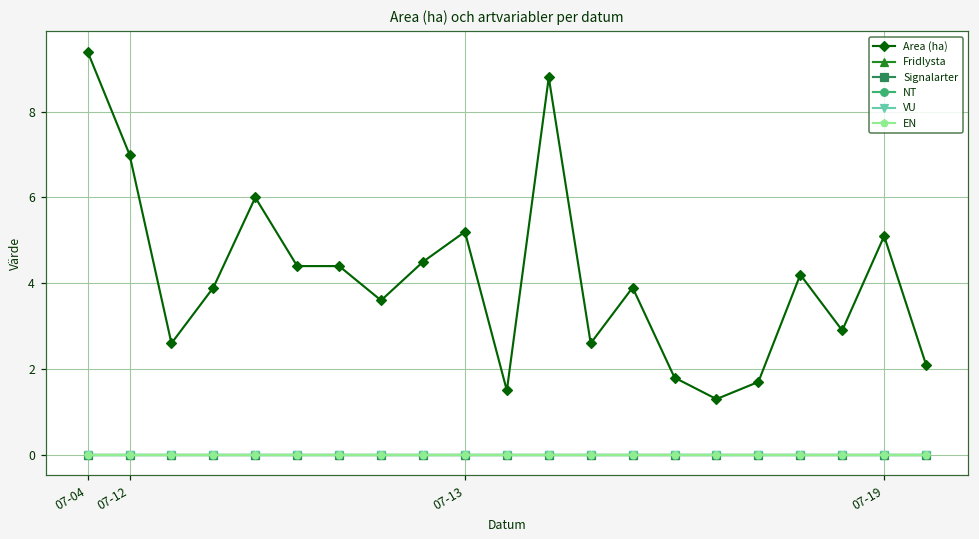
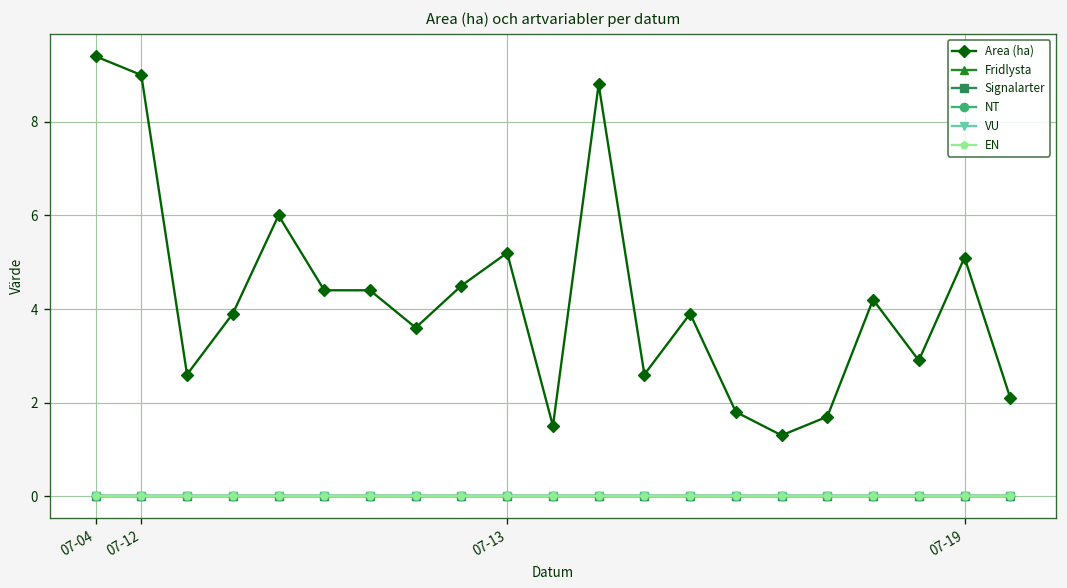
Area (ha), 07-12: 7 -> 9
